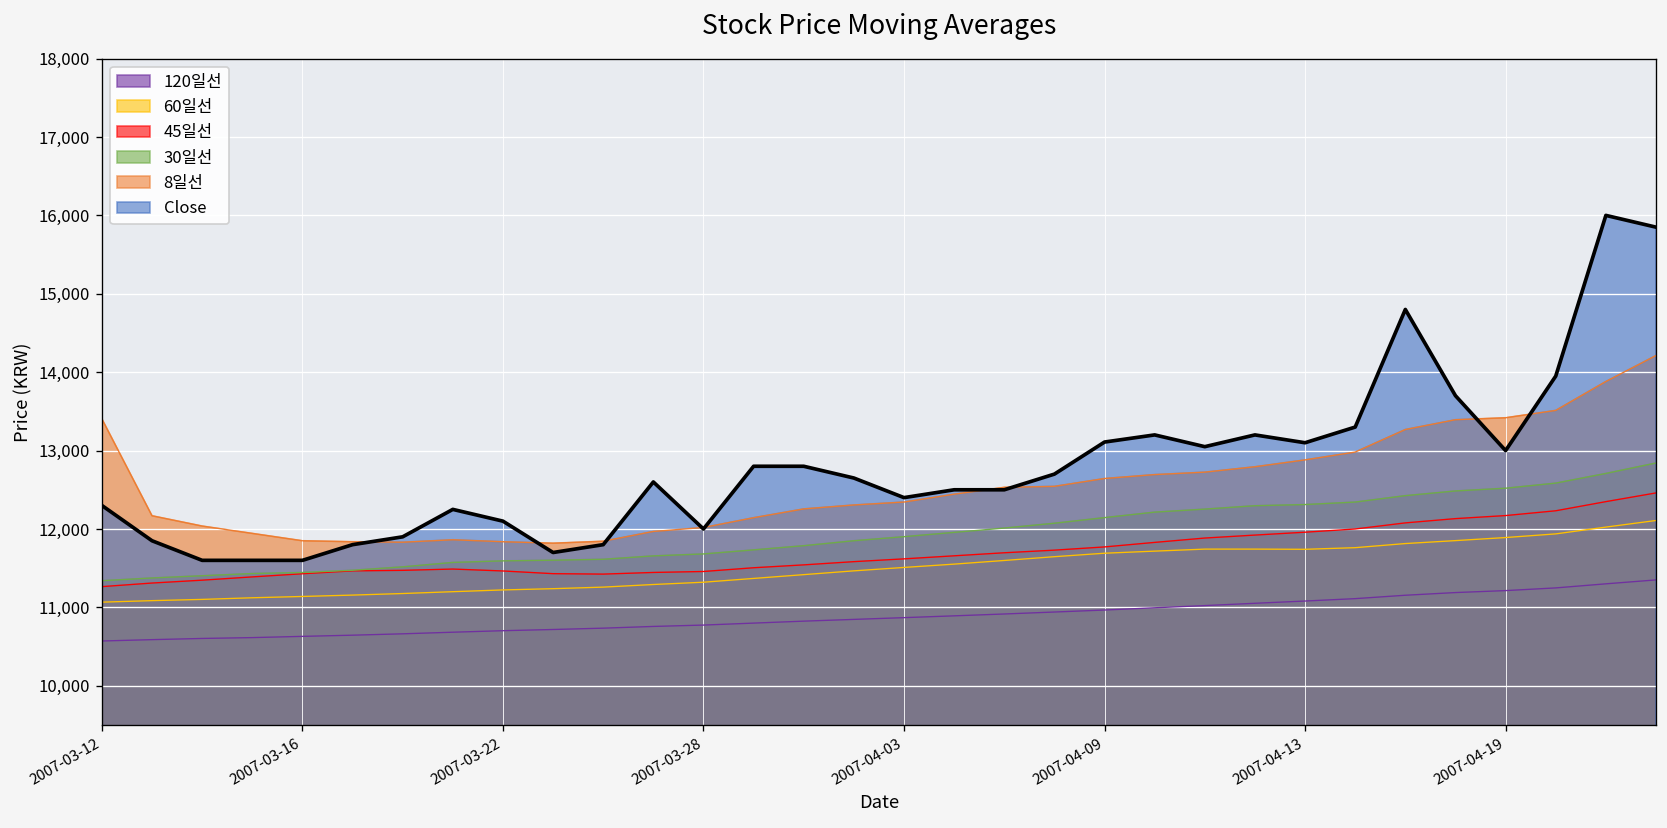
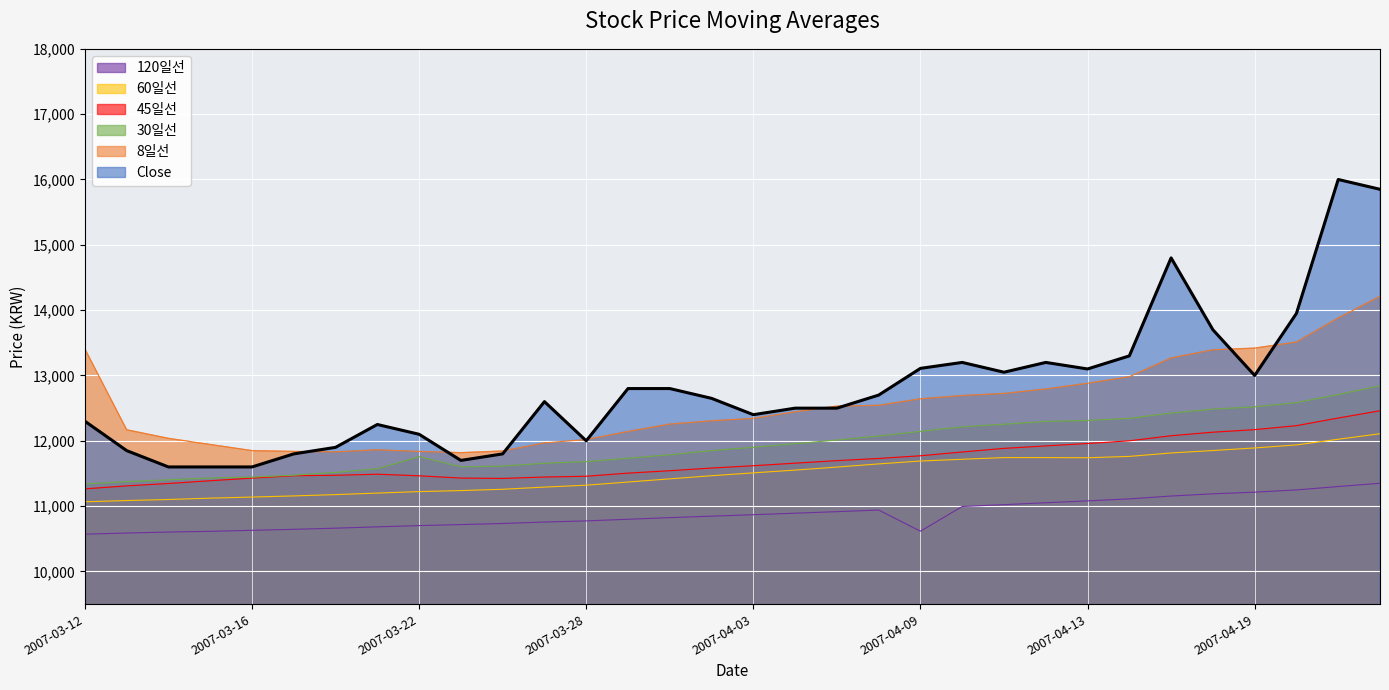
30일선, 2007-03-22: 11,600 -> 11,800
120일선, 2007-04-09: 11,000 -> 10,600
